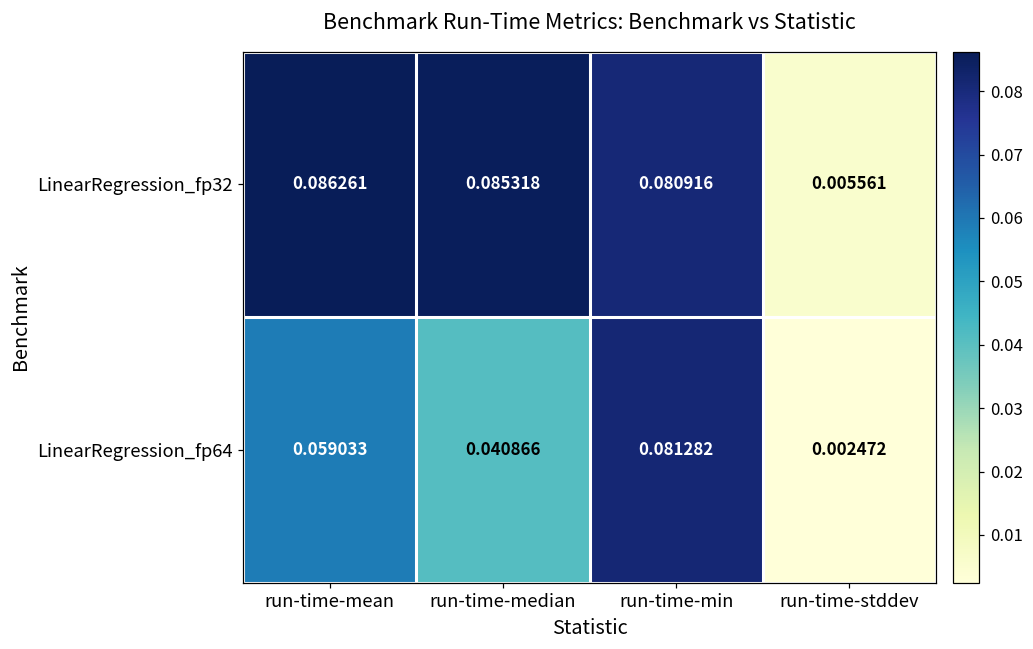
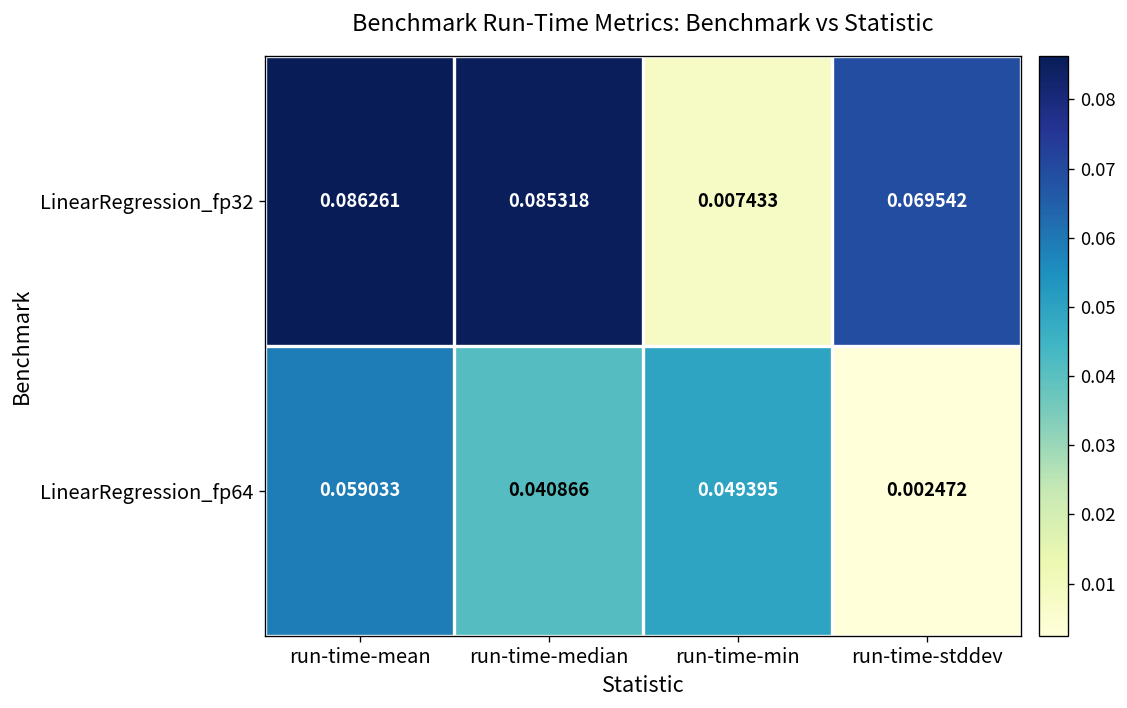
LinearRegression_fp32, run-time-min: 0.080916 -> 0.007433
LinearRegression_fp32, run-time-stddev: 0.005561 -> 0.069542
LinearRegression_fp64, run-time-min: 0.081282 -> 0.049395
